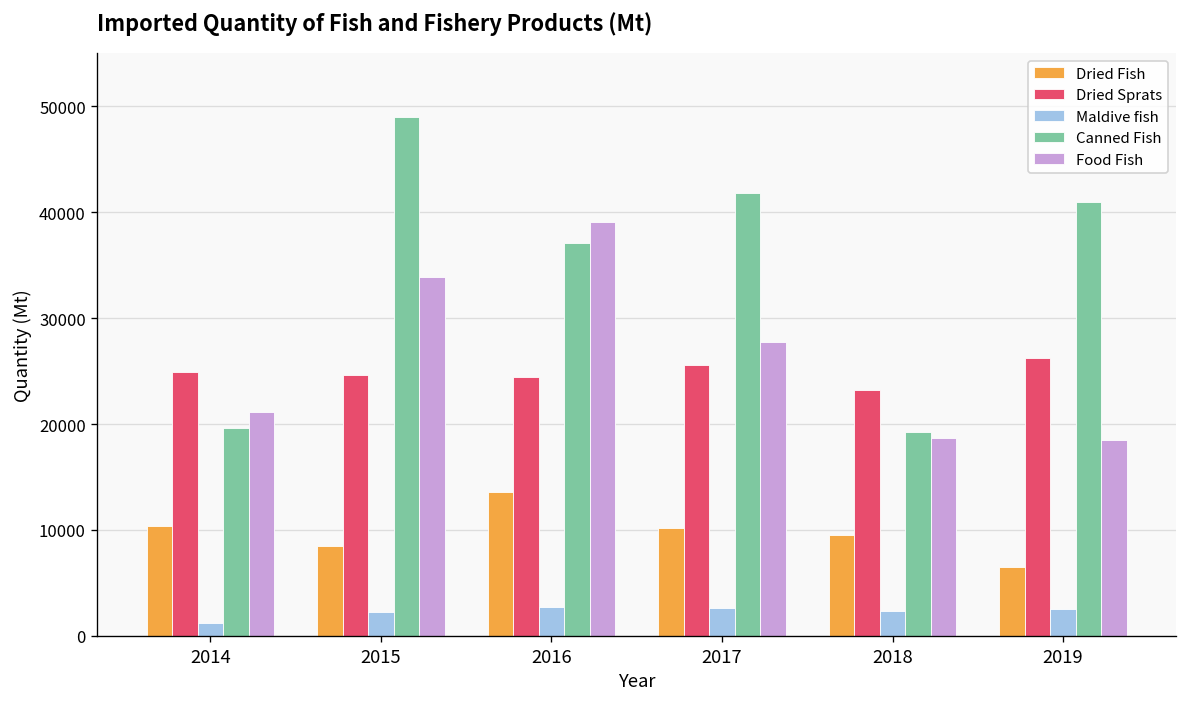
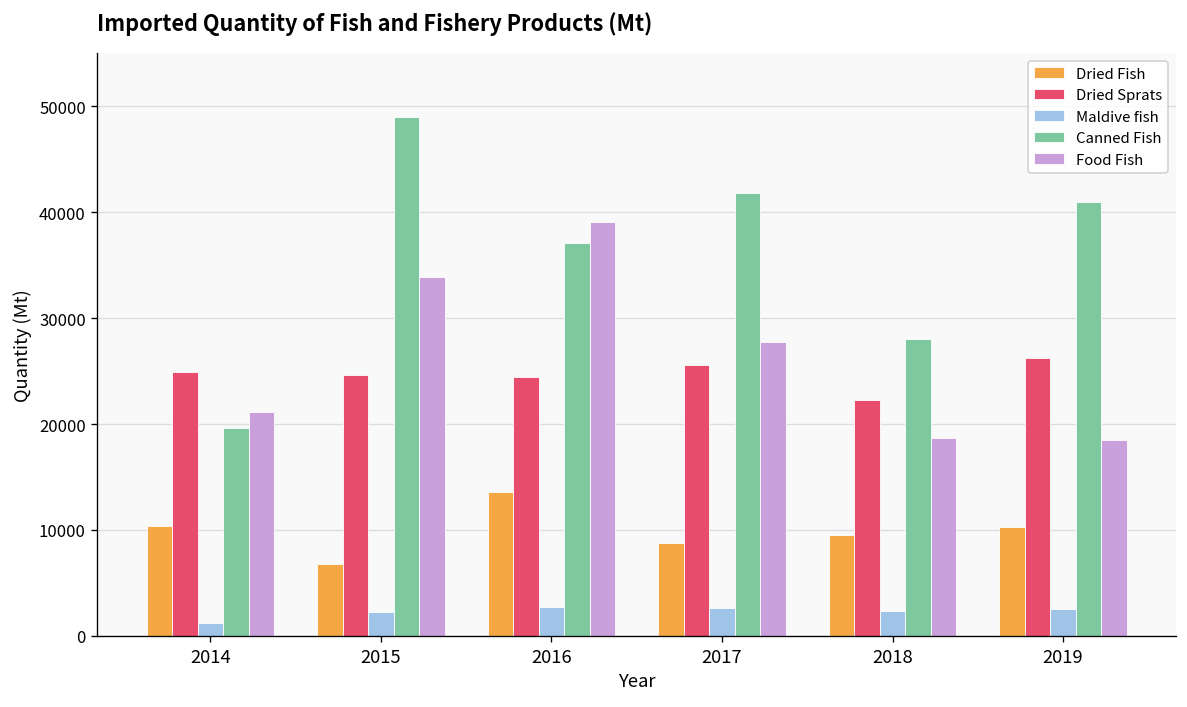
Dried Fish, 2015: 8000 -> 7000
Dried Fish, 2017: 10000 -> 9000
Dried Sprats, 2018: 23000 -> 22000
Canned Fish, 2018: 19000 -> 28000
Dried Fish, 2019: 6000 -> 10000
